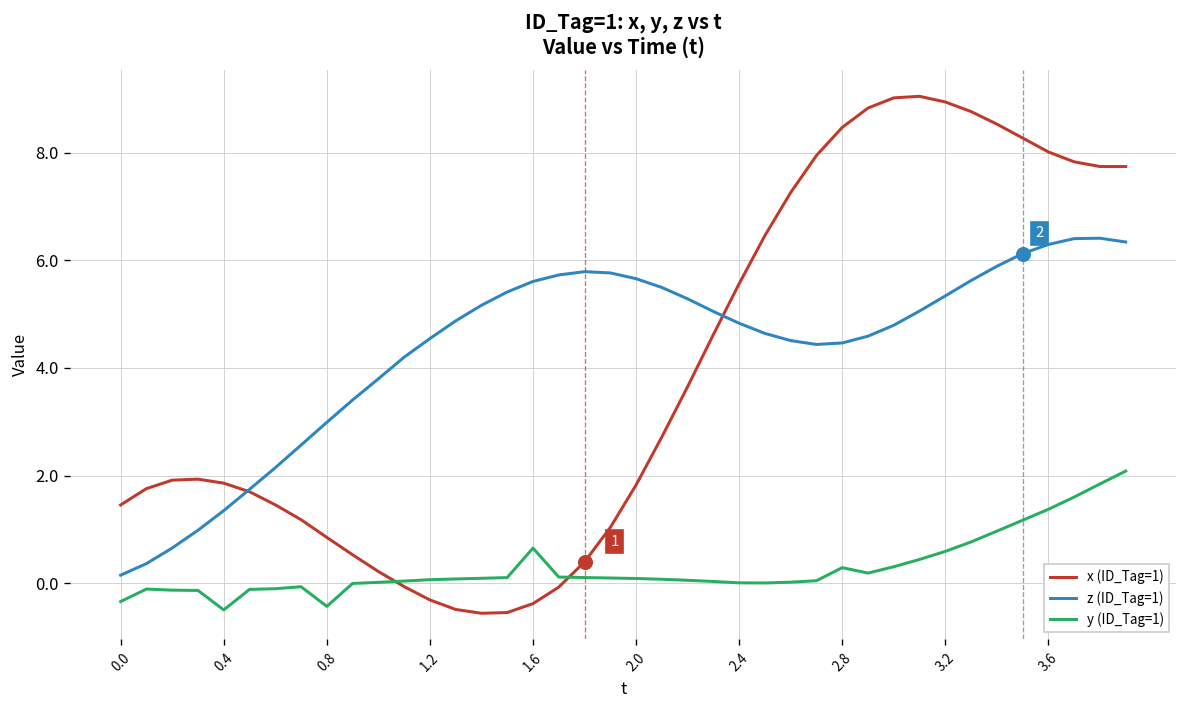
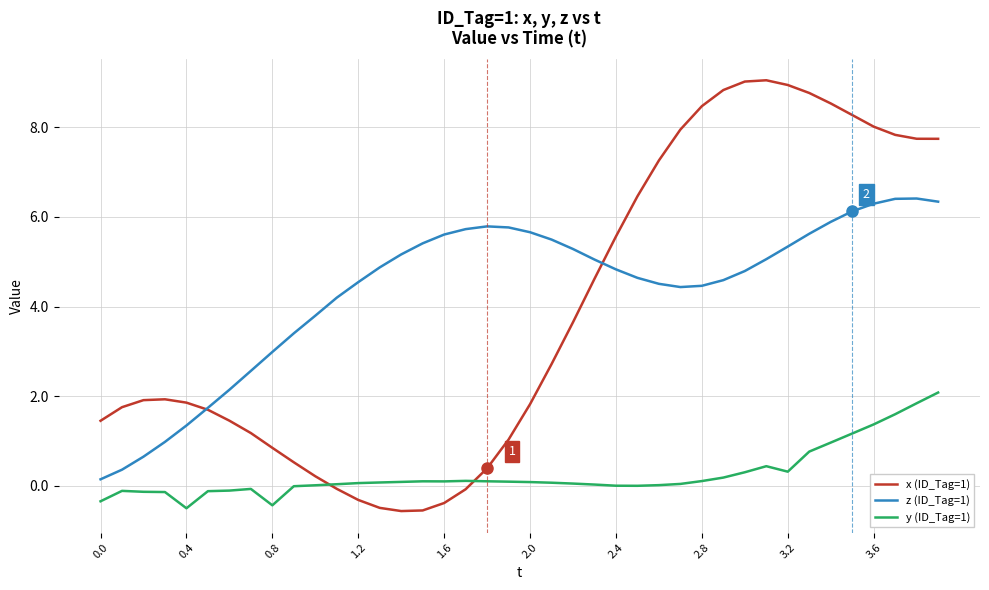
y (ID_Tag=1), 1.6: 0.7 -> 0.1
y (ID_Tag=1), 2.8: 0.3 -> 0.1
y (ID_Tag=1), 3.2: 0.6 -> 0.3
